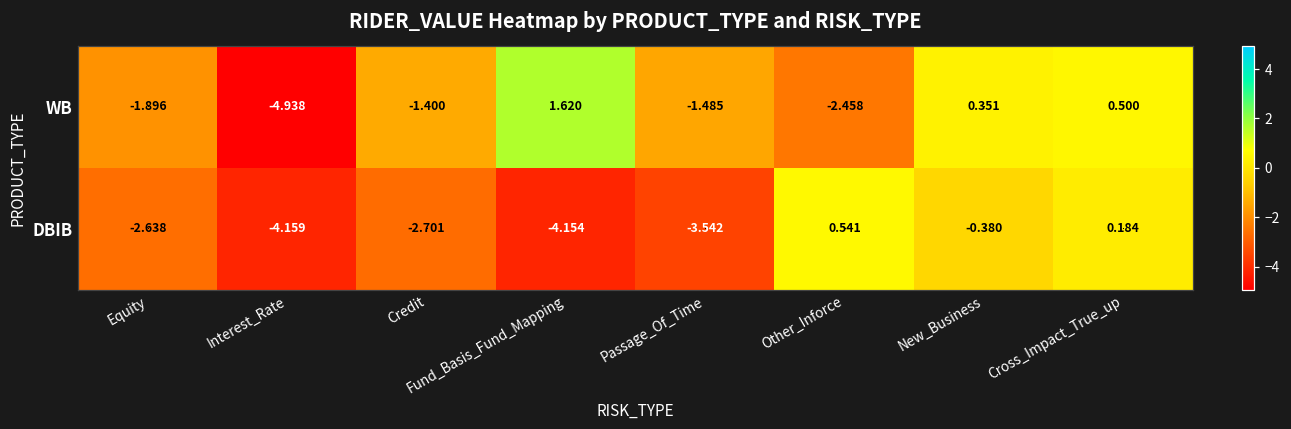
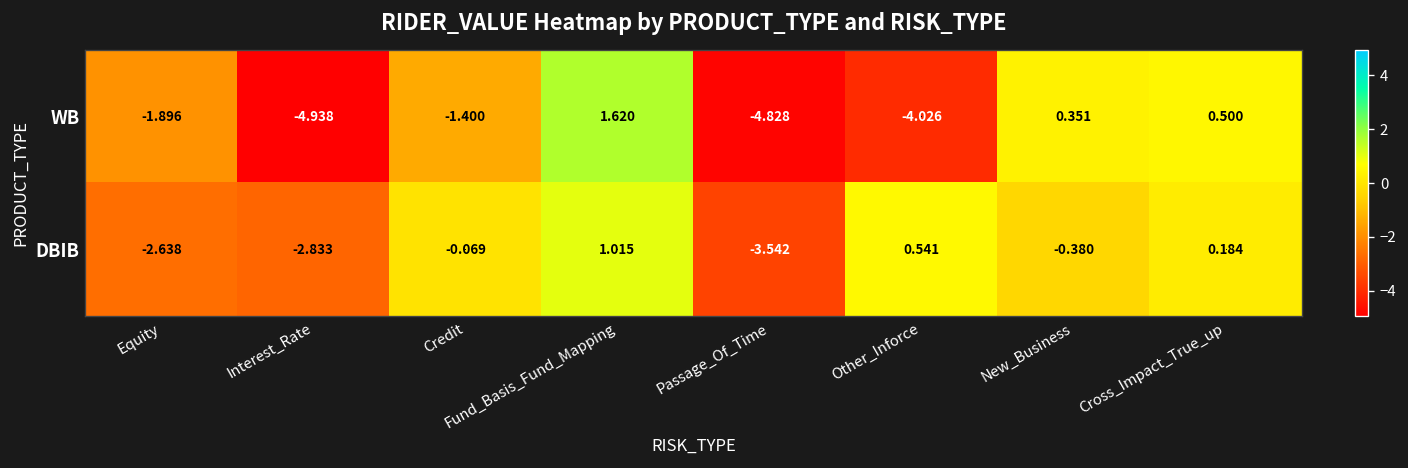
WB, Passage_Of_Time: -1.485 -> -4.828
WB, Other_Inforce: -2.458 -> -4.026
DBIB, Interest_Rate: -4.159 -> -2.833
DBIB, Credit: -2.701 -> -0.069
DBIB, Fund_Basis_Fund_Mapping: -4.154 -> 1.015
